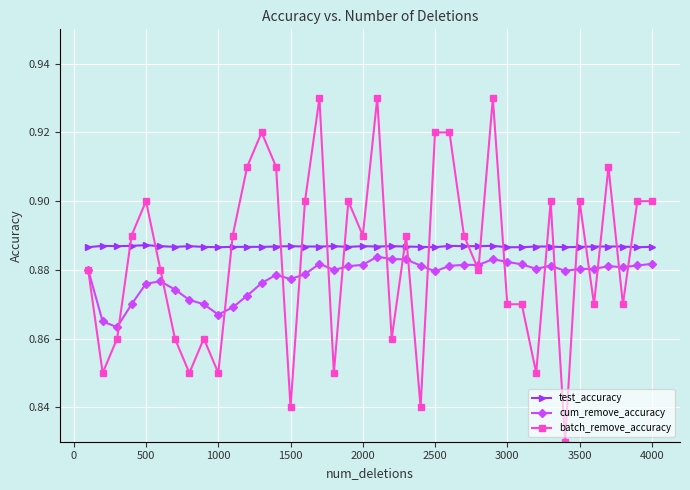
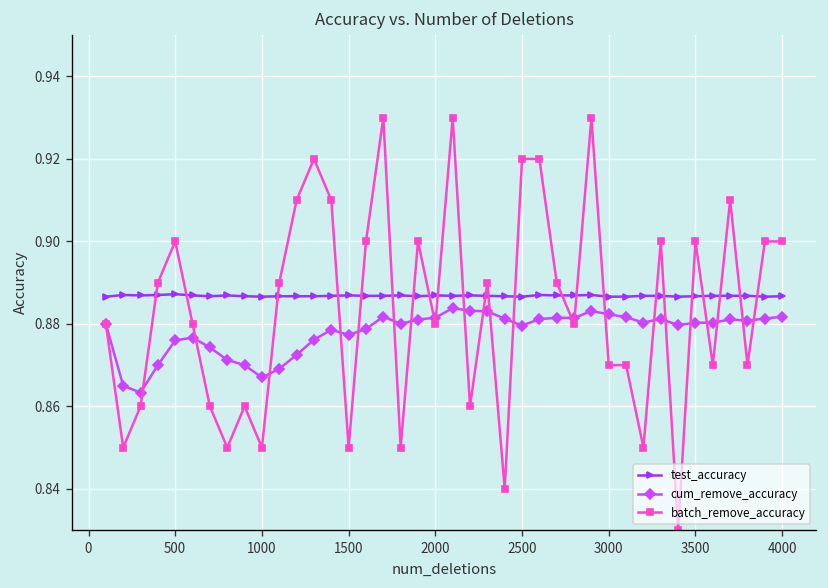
batch_remove_accuracy, 1500: 0.84 -> 0.85
batch_remove_accuracy, 2000: 0.89 -> 0.88
